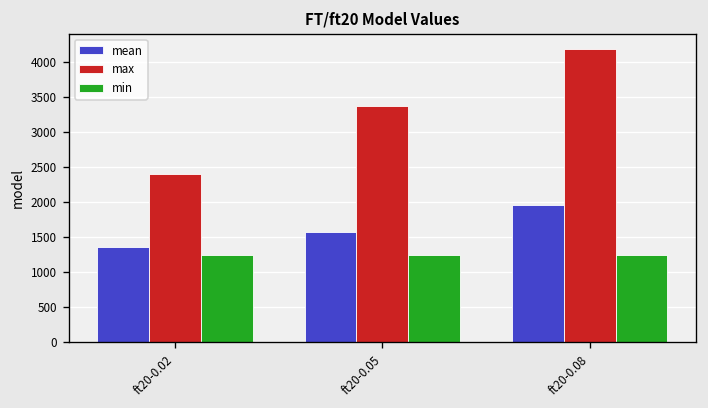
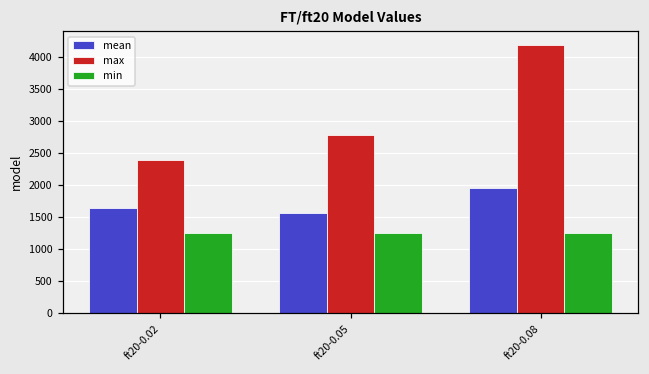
mean, ft20-0.02: 1400 -> 1600
max, ft20-0.05: 3400 -> 2800
